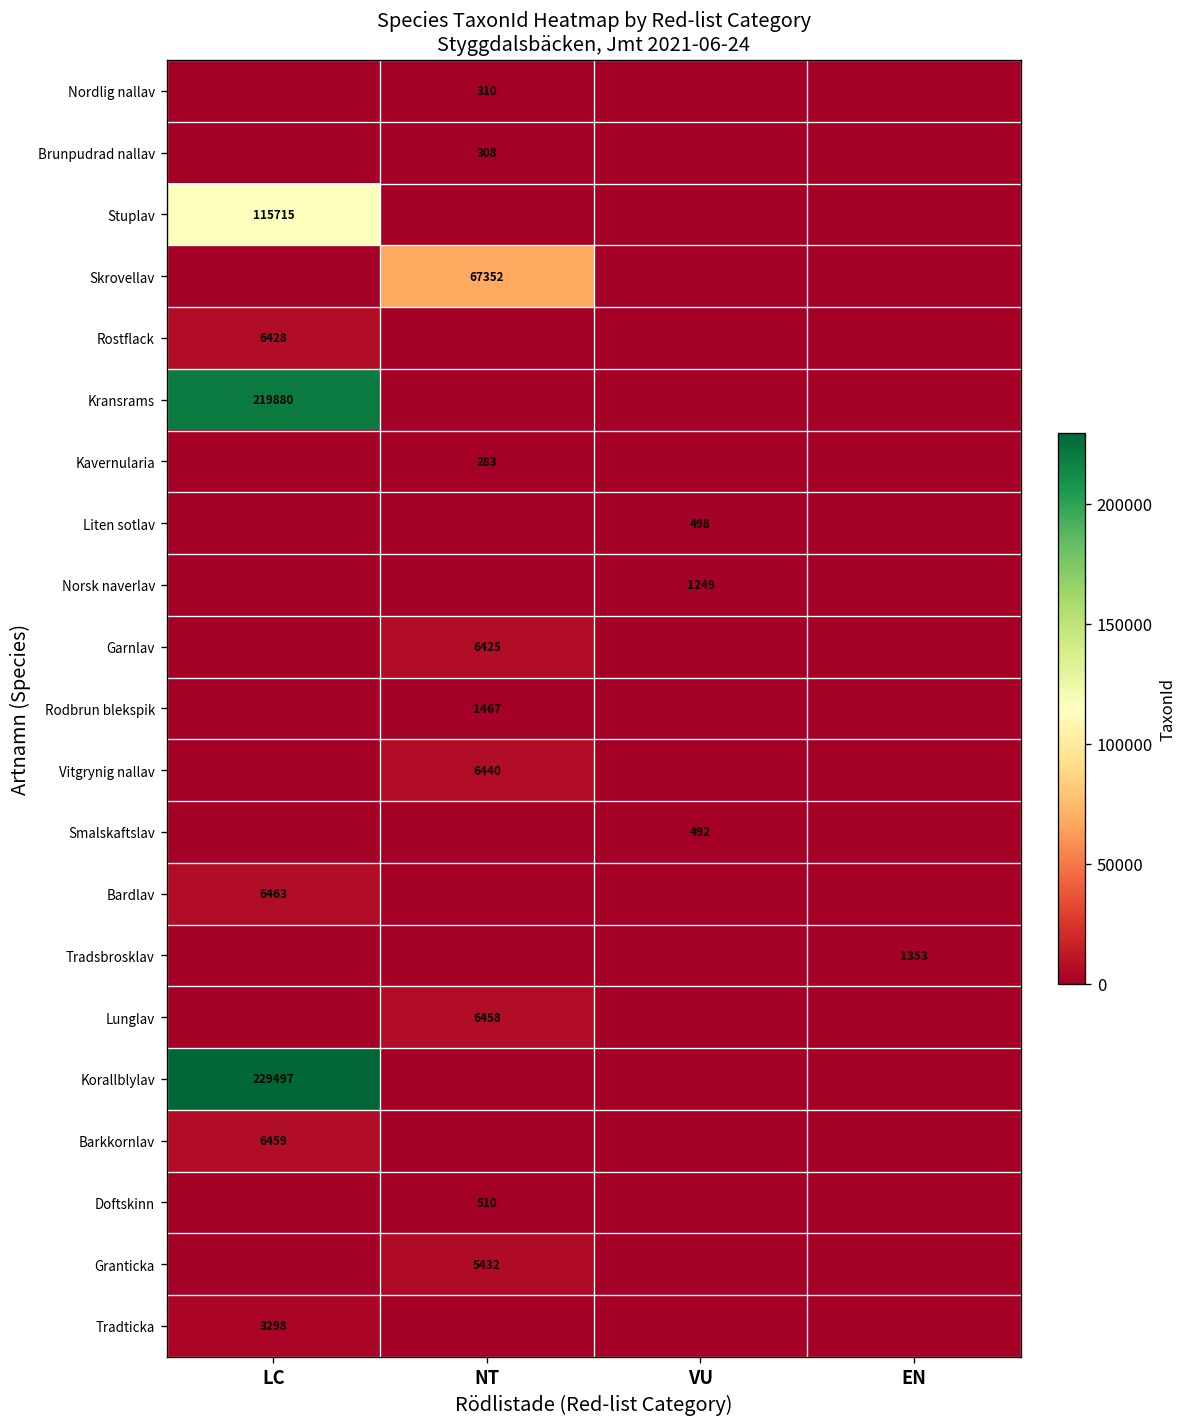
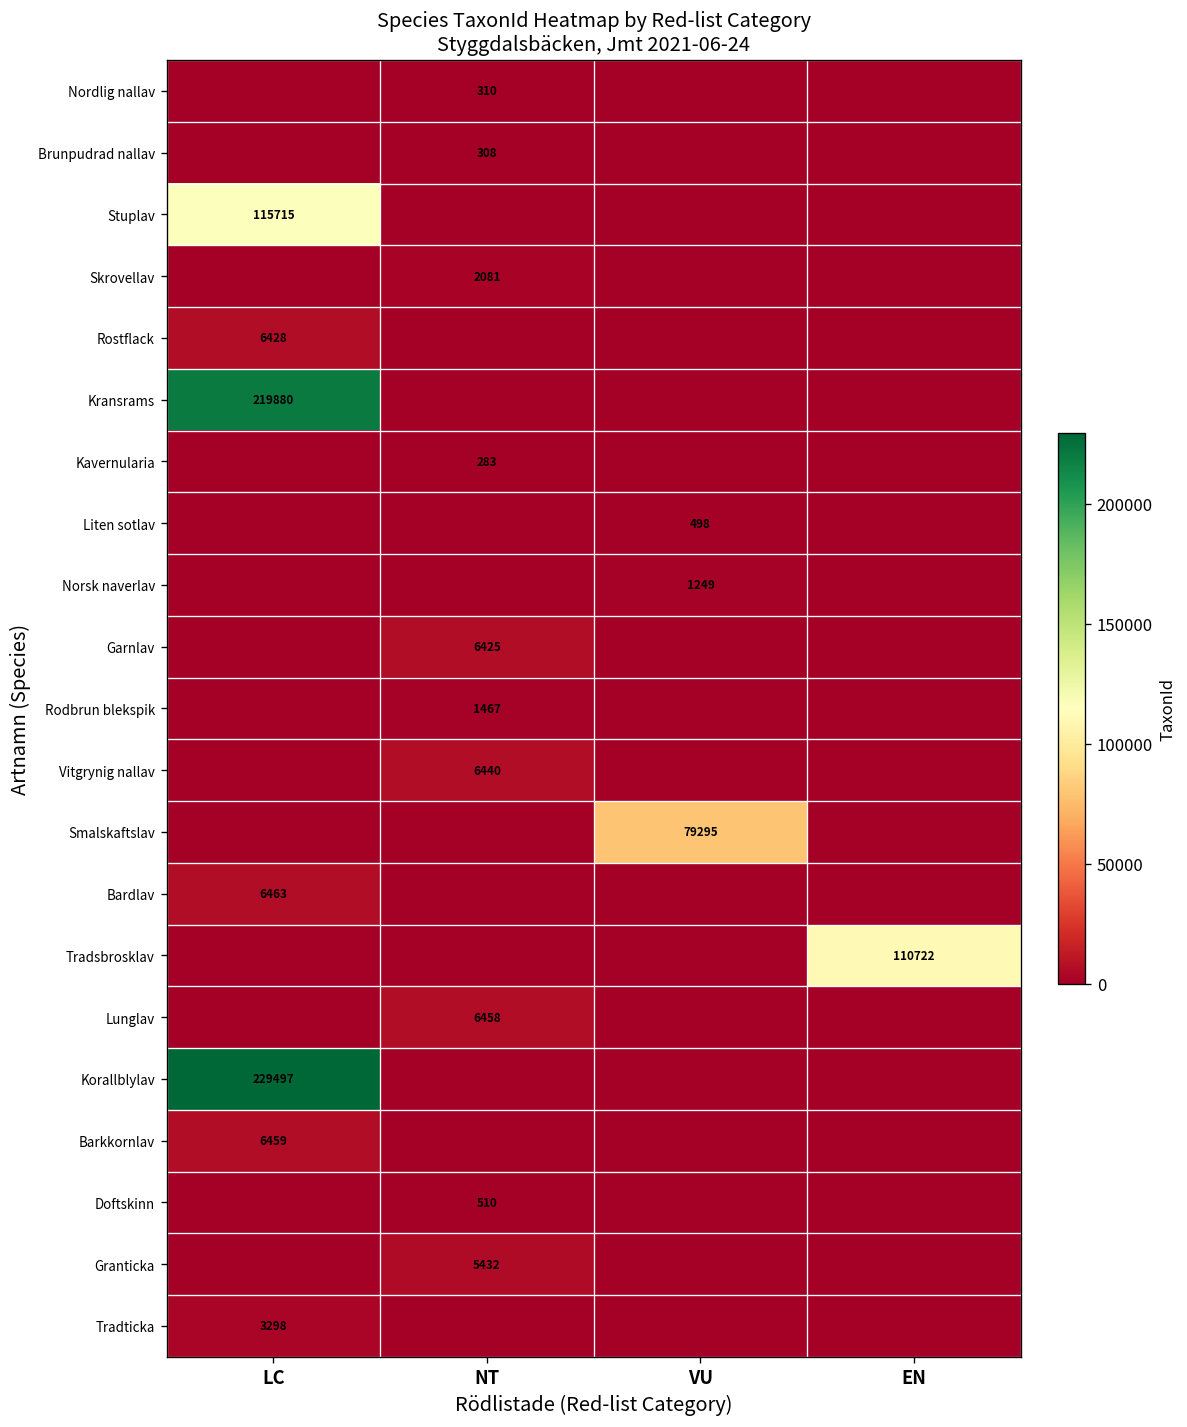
Skrovellav, NT: 67352 -> 2081
Smalskaftslav, VU: 492 -> 79295
Tradsbrosklav, EN: 1353 -> 110722
